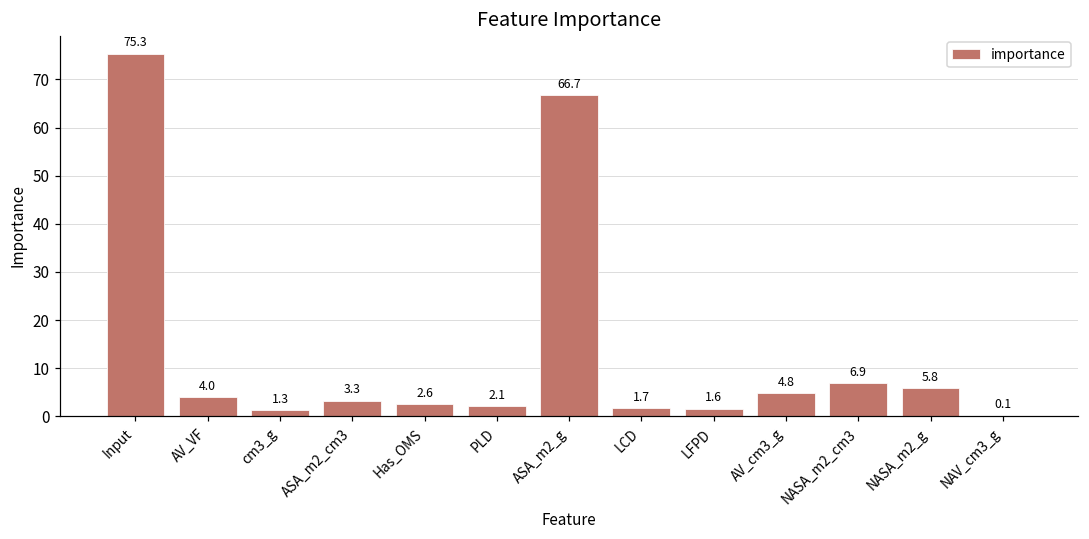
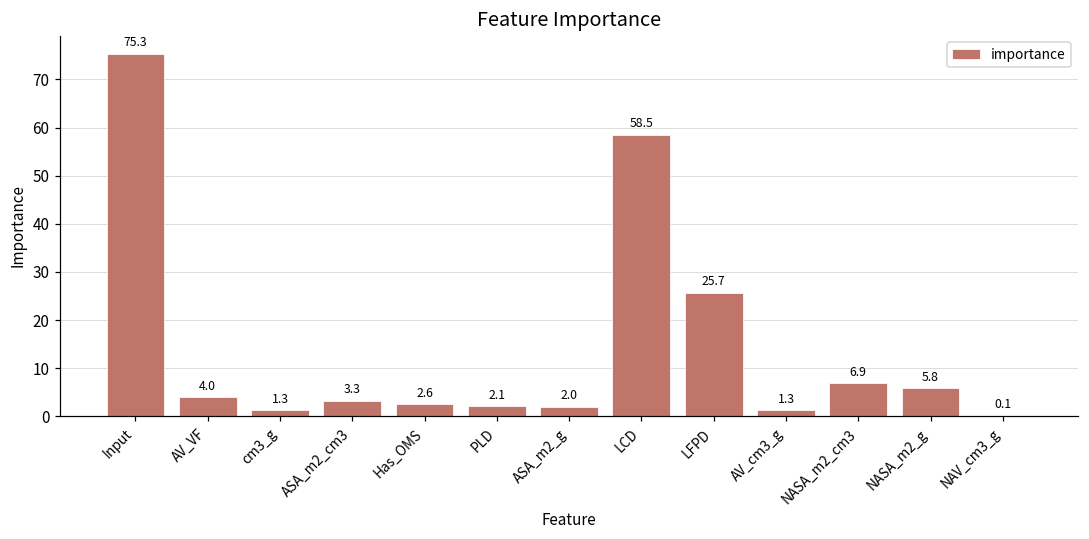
ASA_m2_g: 66.7 -> 2.0
LCD: 1.7 -> 58.5
LFPD: 1.6 -> 25.7
AV_cm3_g: 4.8 -> 1.3
